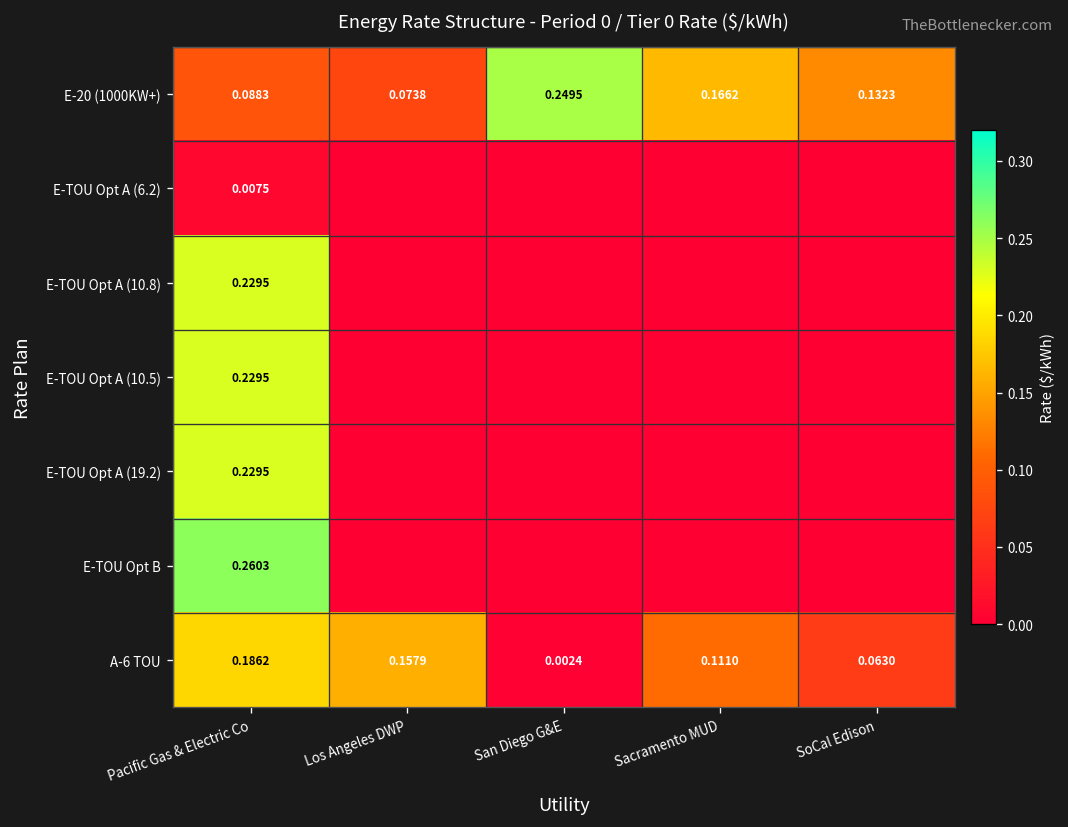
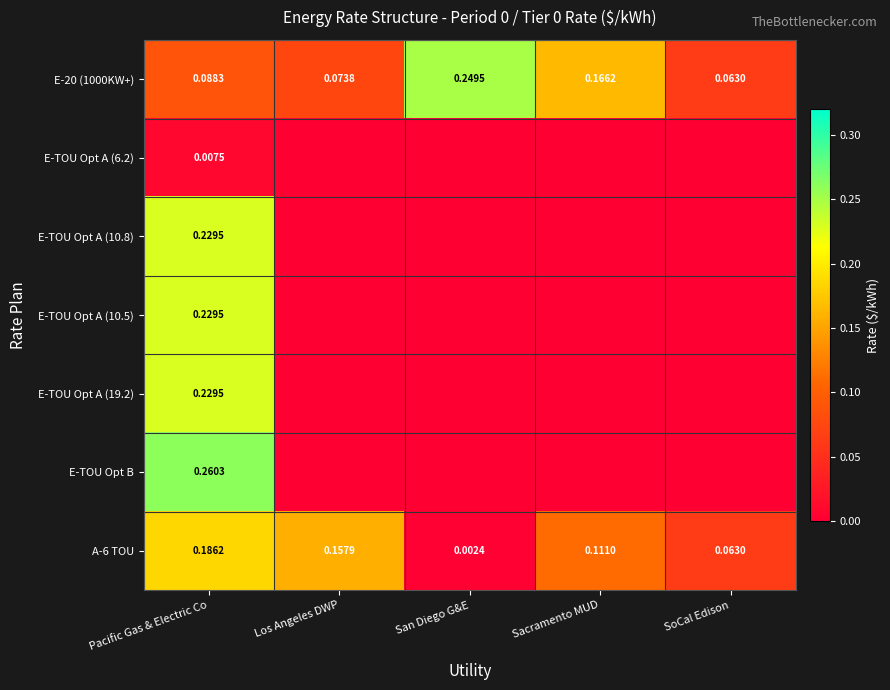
E-20 (1000KW+), SoCal Edison: 0.1323 -> 0.0630
